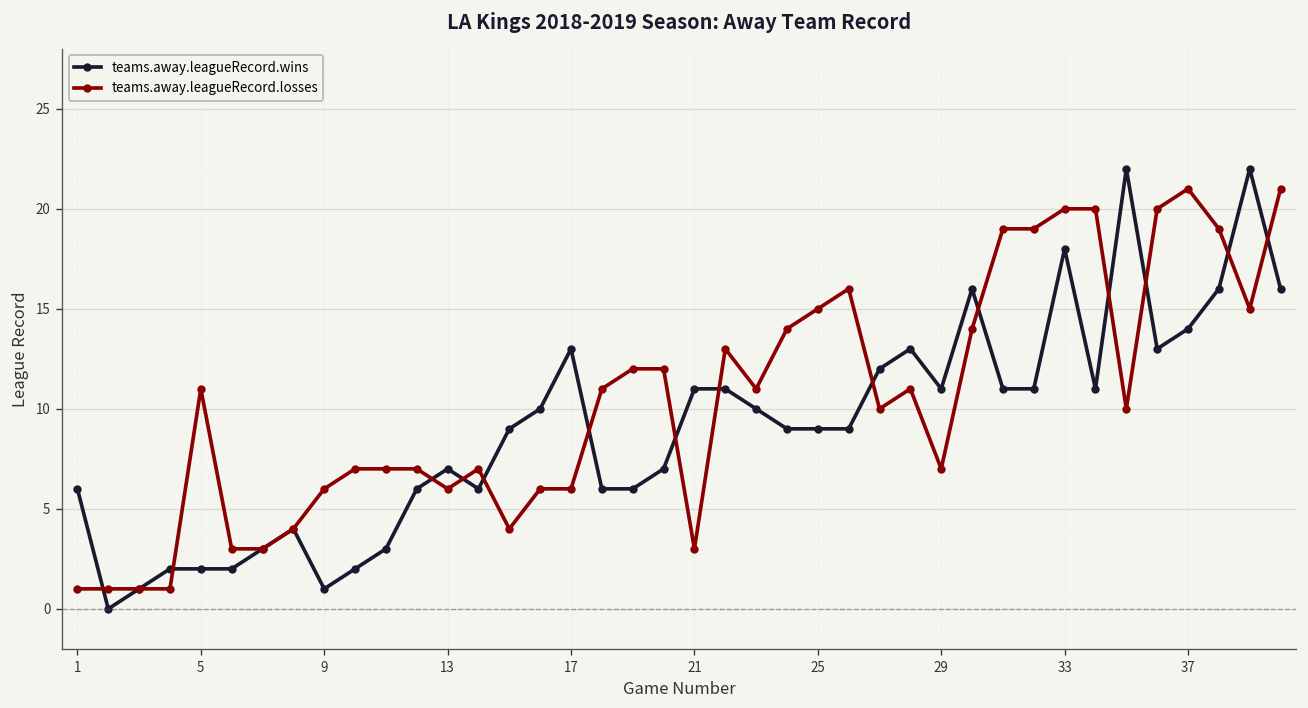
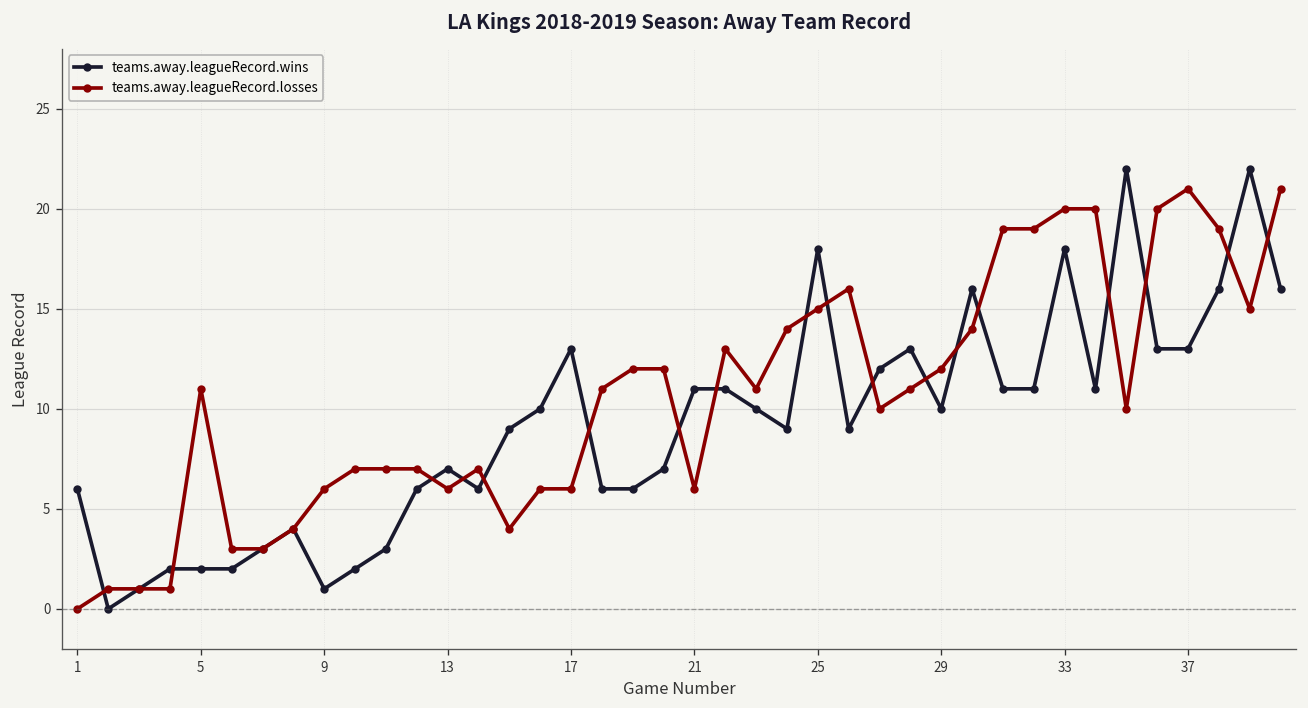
teams.away.leagueRecord.losses, 1: 1 -> 0
teams.away.leagueRecord.losses, 21: 3 -> 6
teams.away.leagueRecord.wins, 25: 9 -> 18
teams.away.leagueRecord.wins, 29: 11 -> 10
teams.away.leagueRecord.losses, 29: 7 -> 12
teams.away.leagueRecord.wins, 37: 14 -> 13
